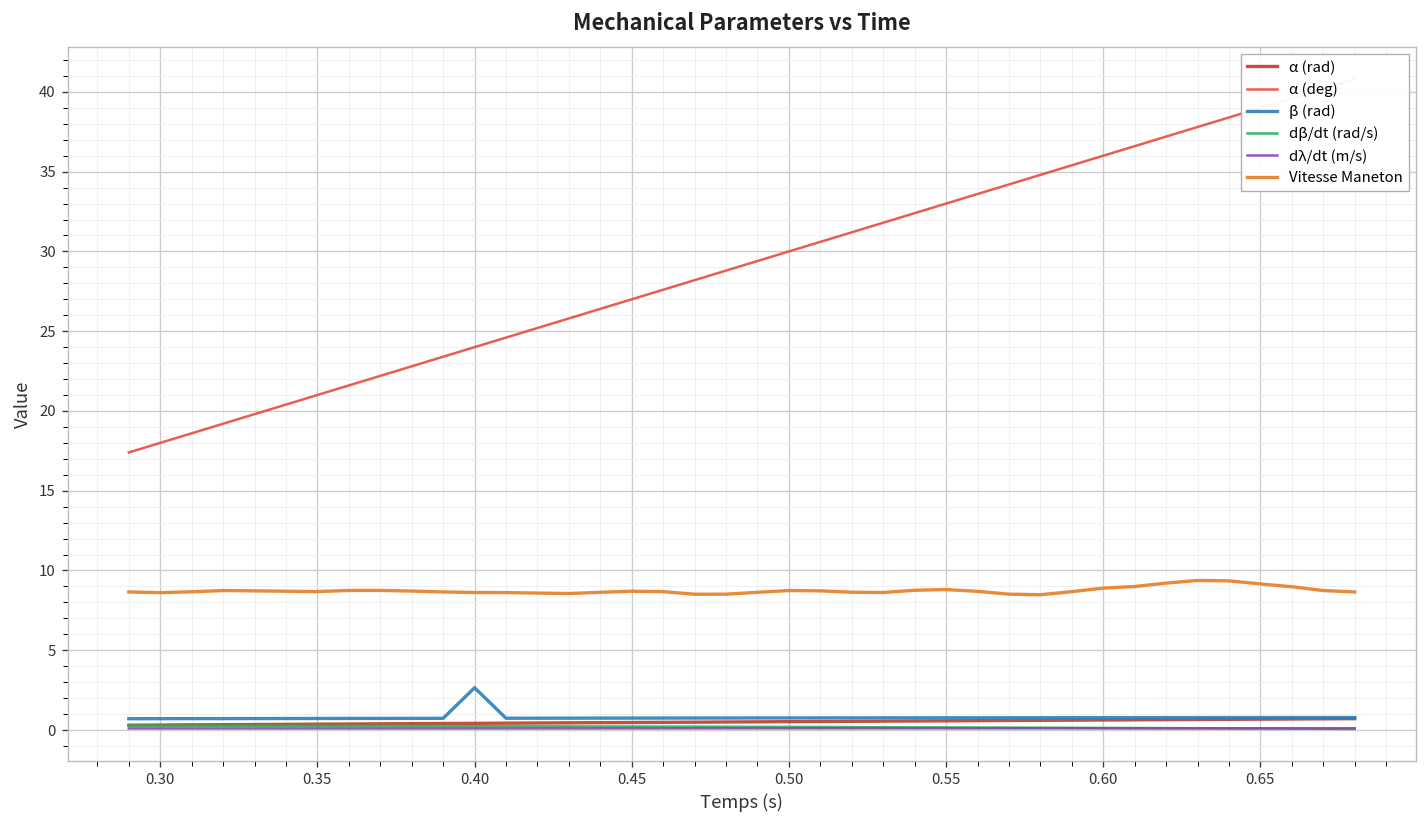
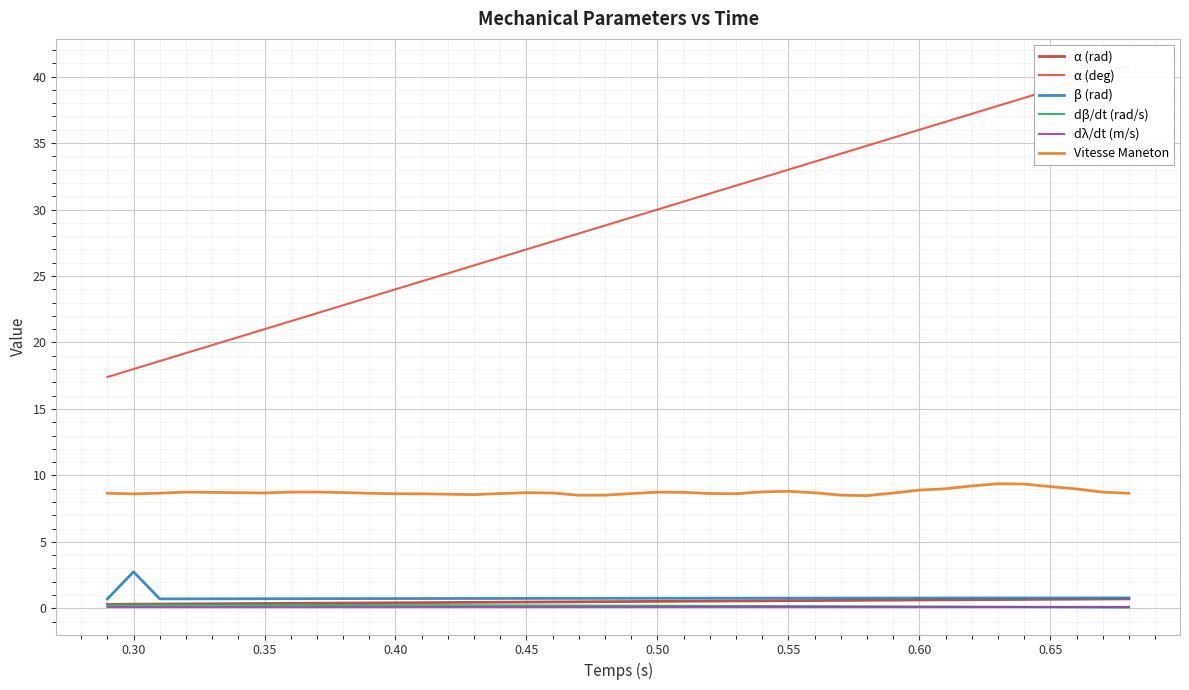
β (rad), 0.30: 0.7 -> 2.7
β (rad), 0.40: 2.7 -> 0.7
